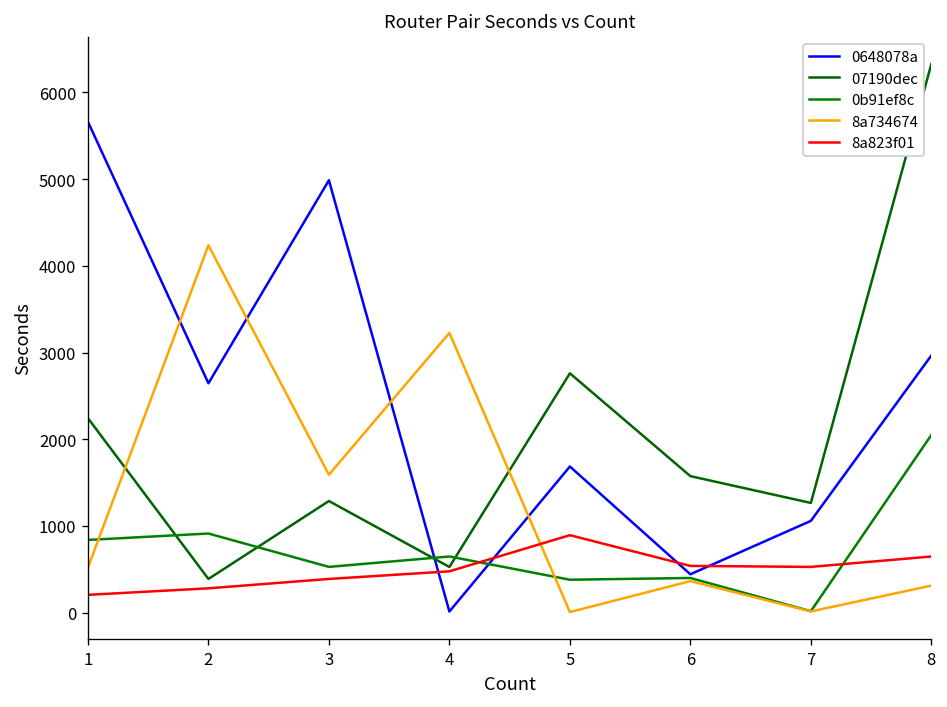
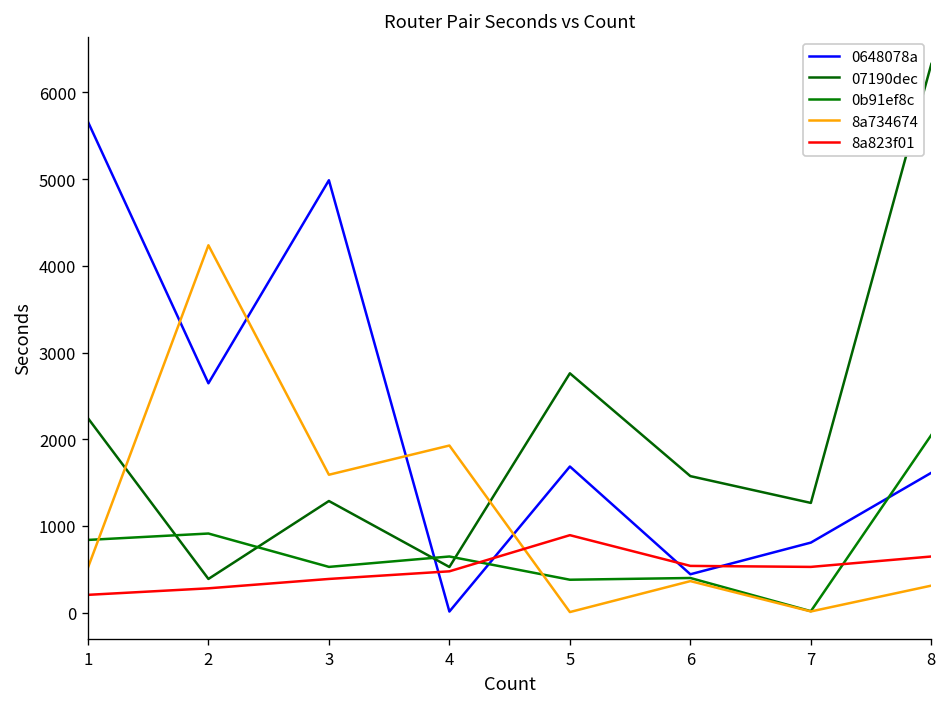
8a734674, 4: 3200 -> 1900
0648078a, 7: 1100 -> 800
0648078a, 8: 3000 -> 1600
